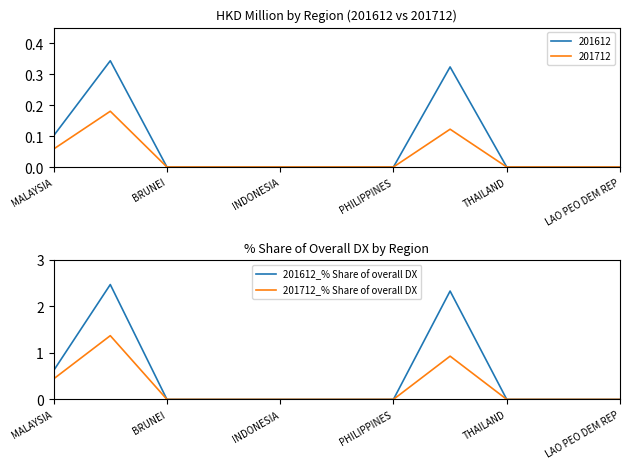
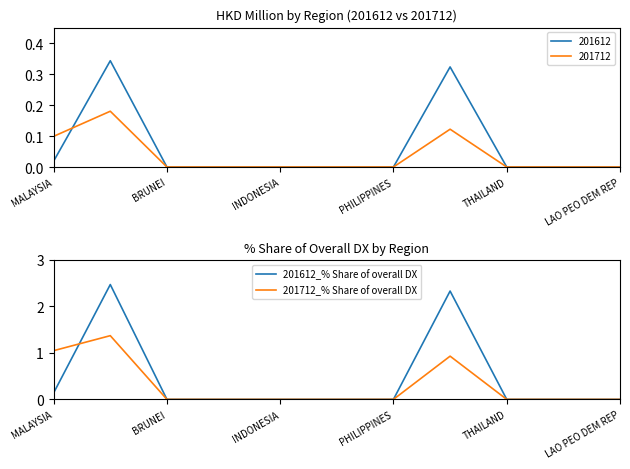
HKD Million by Region (201612 vs 201712), 201612, MALAYSIA: 0.10 -> 0.02
HKD Million by Region (201612 vs 201712), 201712, MALAYSIA: 0.06 -> 0.10
% Share of Overall DX by Region, 201612_% Share of overall DX, MALAYSIA: 0.6 -> 0.1
% Share of Overall DX by Region, 201712_% Share of overall DX, MALAYSIA: 0.4 -> 1.0
